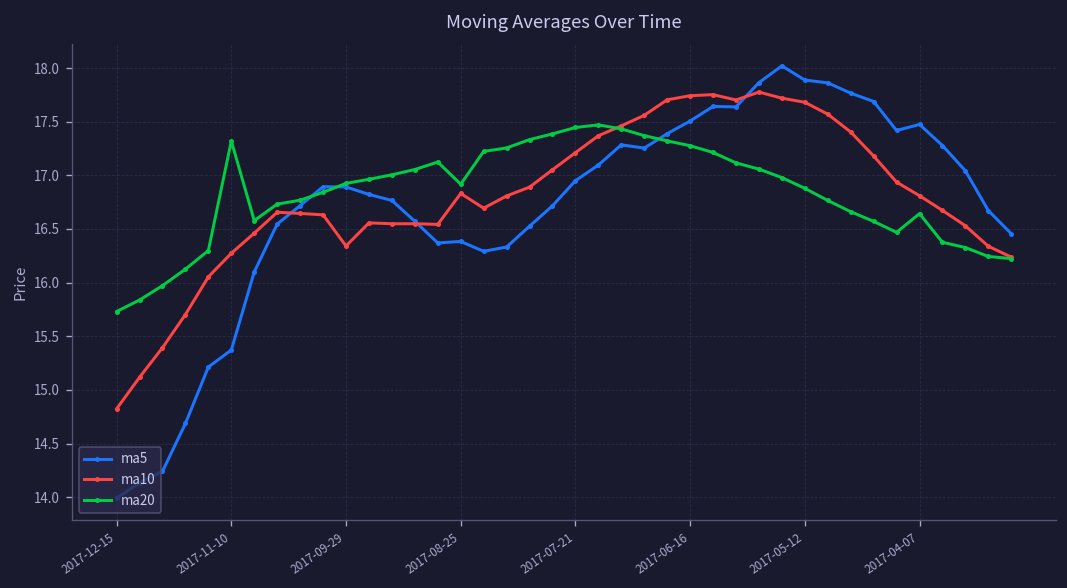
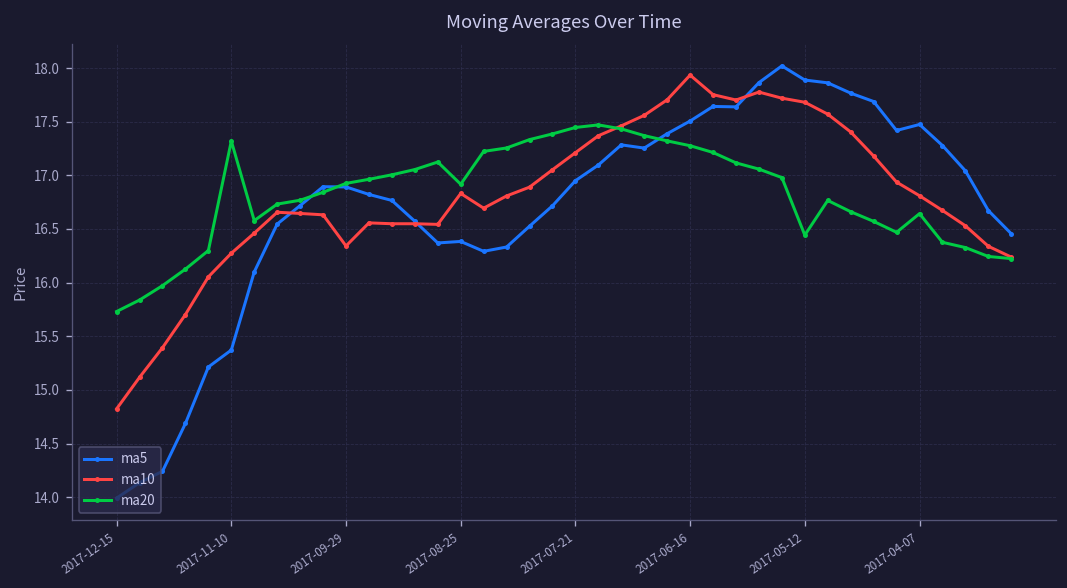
ma10, 2017-06-16: 17.7 -> 17.9
ma20, 2017-05-12: 16.9 -> 16.4
